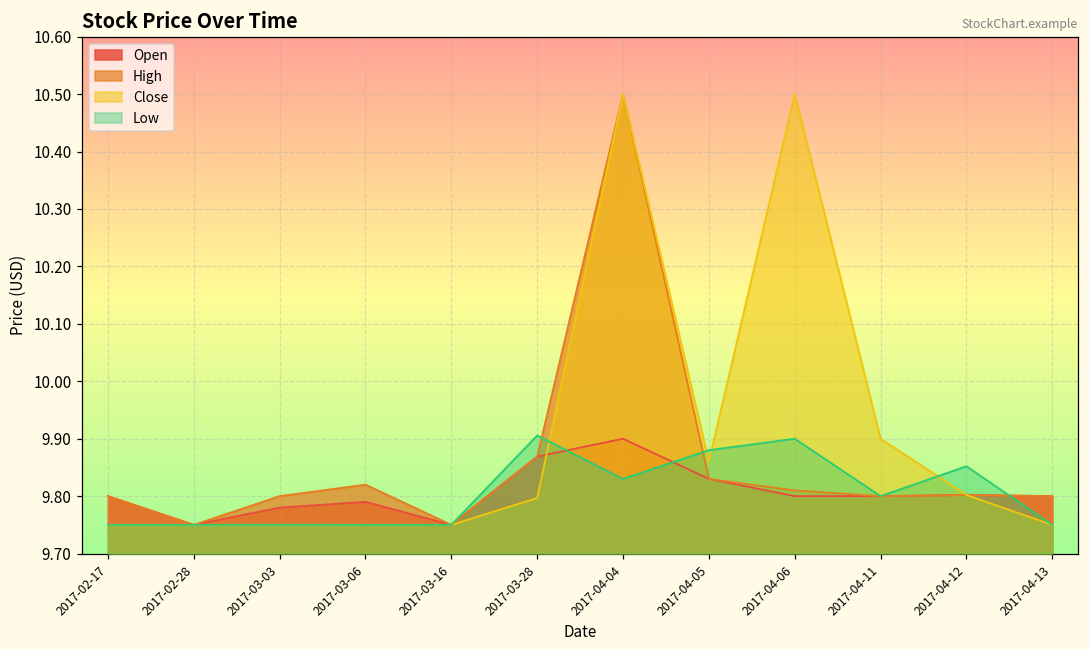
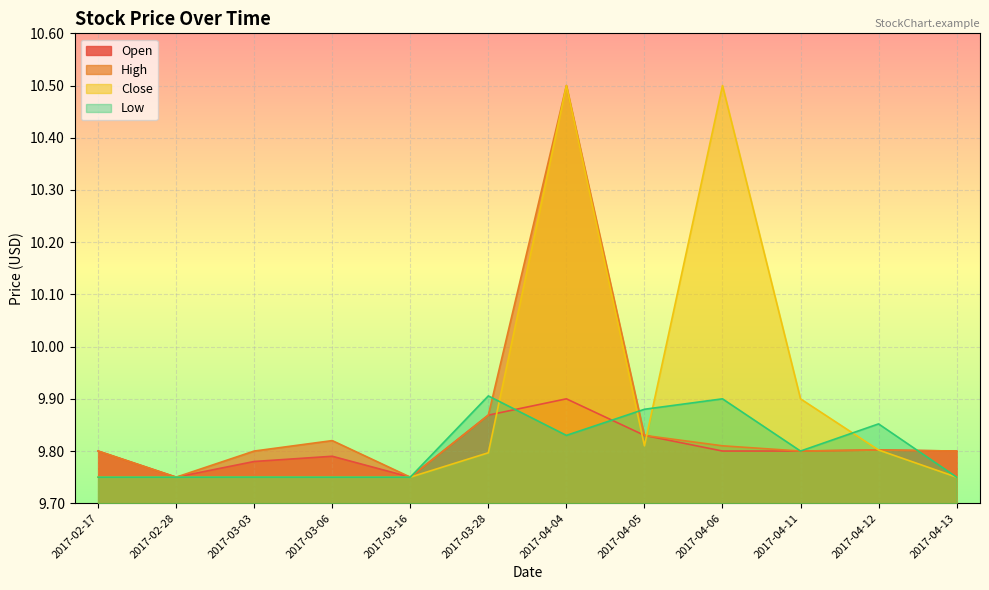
Close, 2017-04-05: 9.86 -> 9.81
